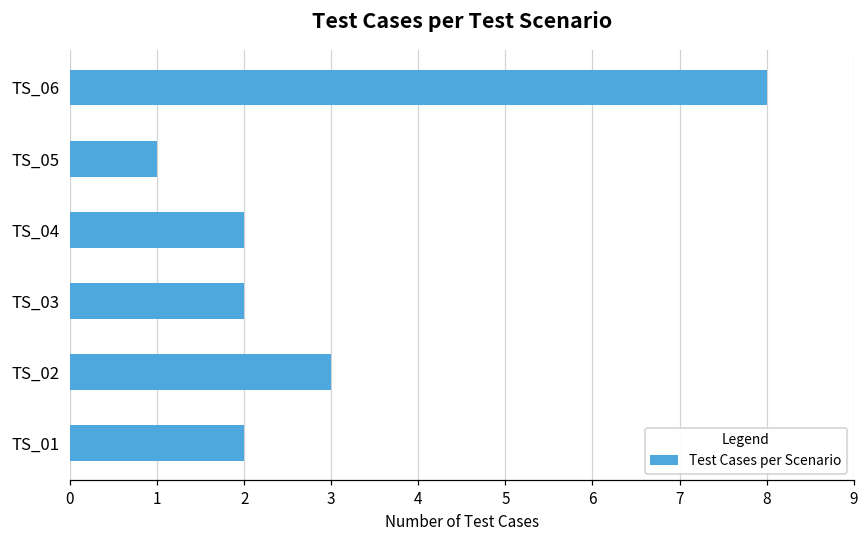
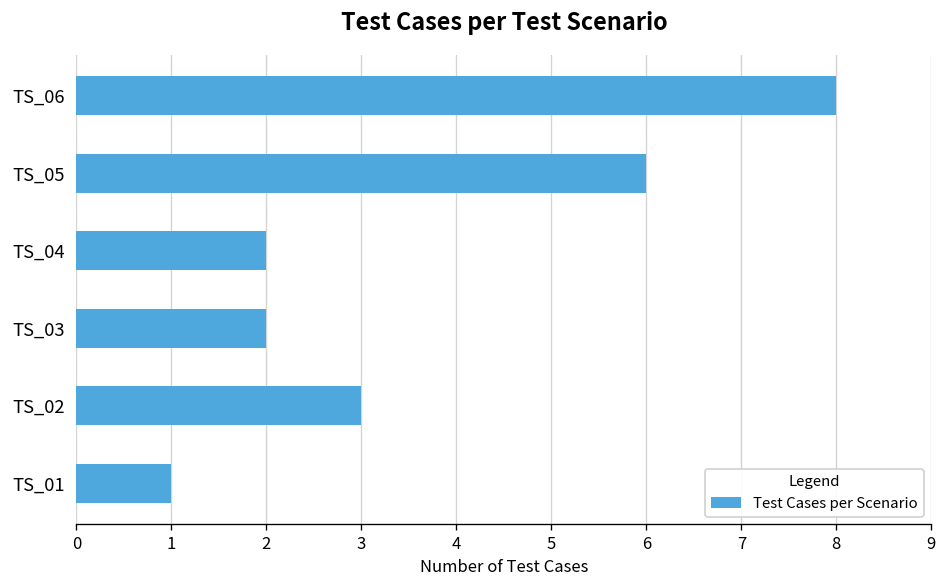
TS_05: 1 -> 6
TS_01: 2 -> 1
